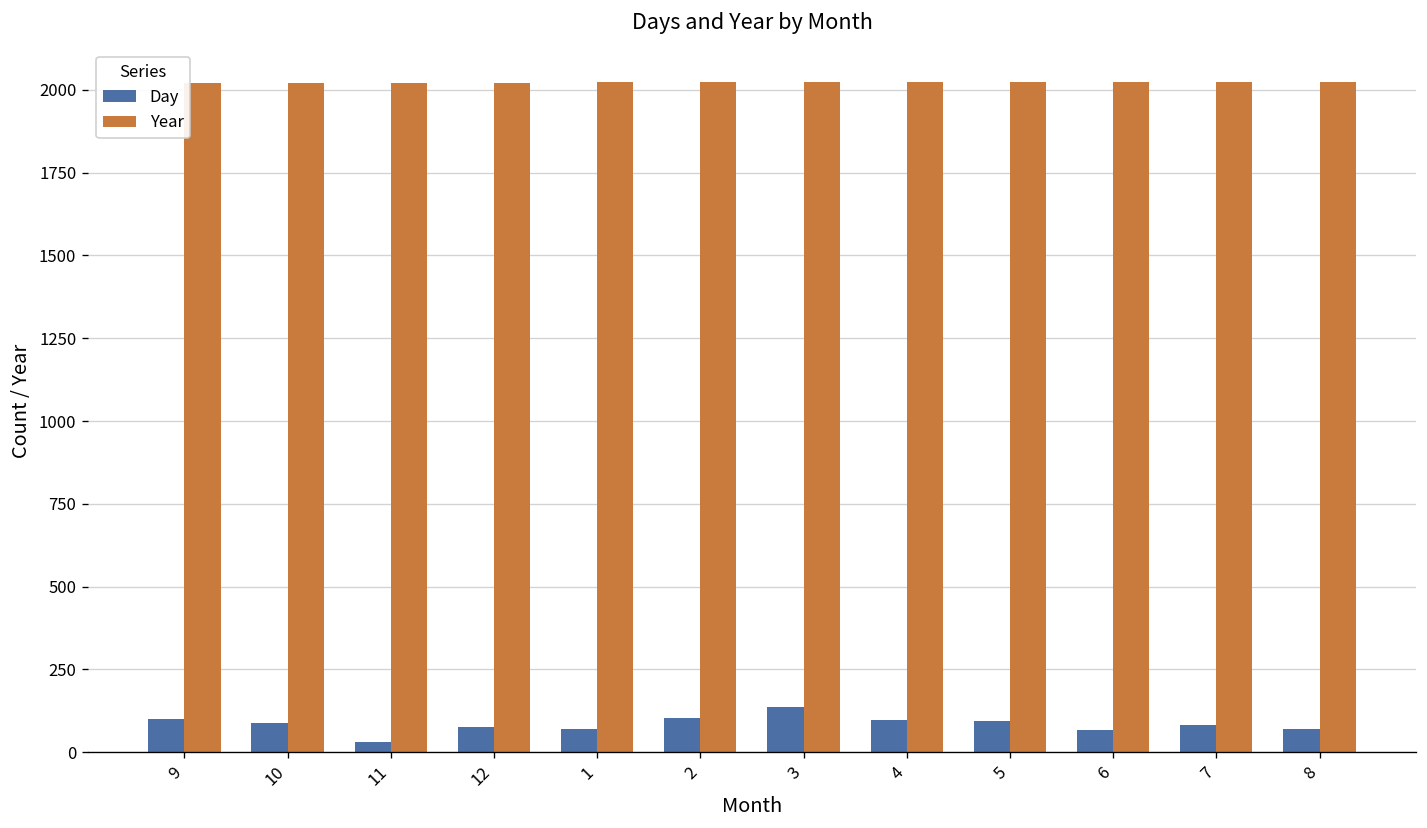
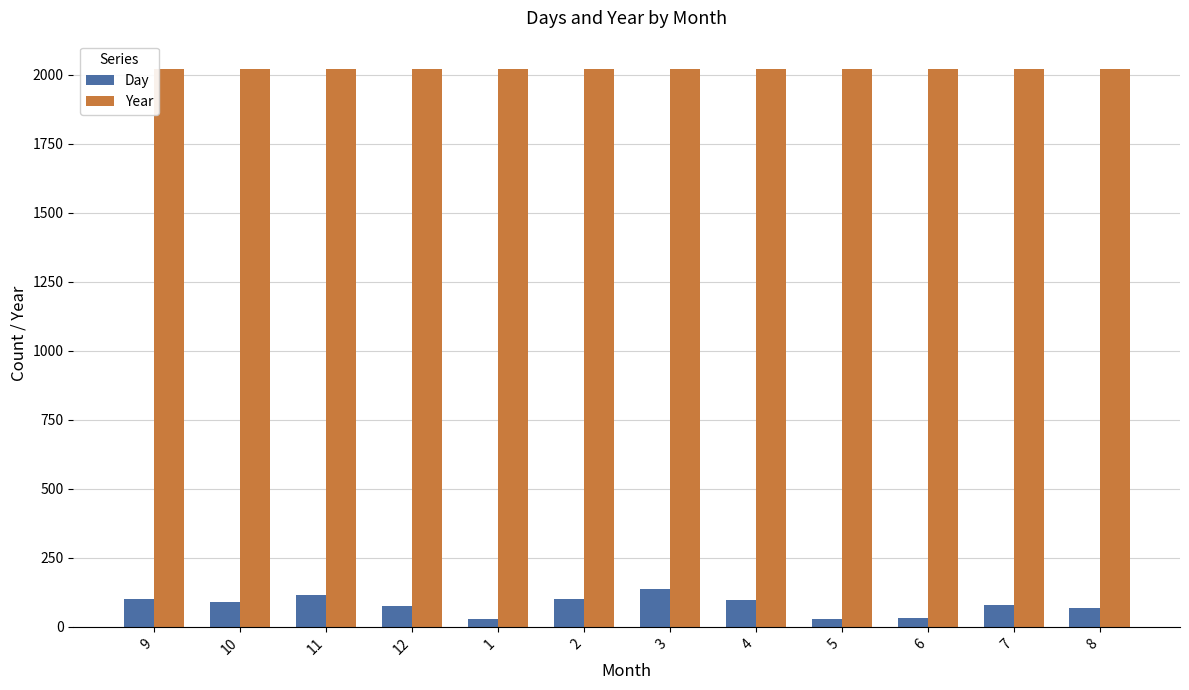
Day, 11: 30 -> 110
Day, 1: 70 -> 30
Day, 5: 90 -> 30
Day, 6: 70 -> 30
